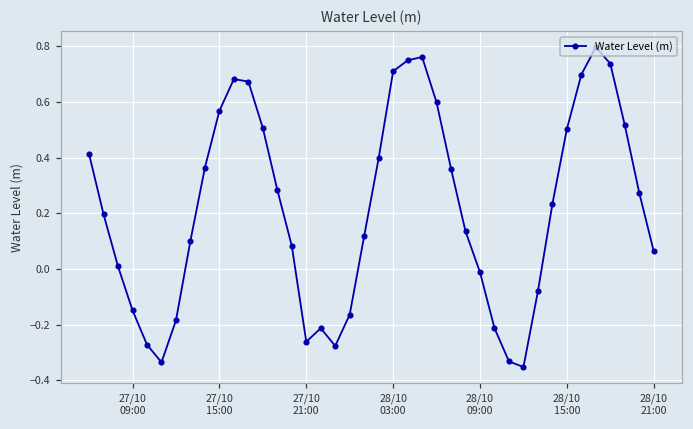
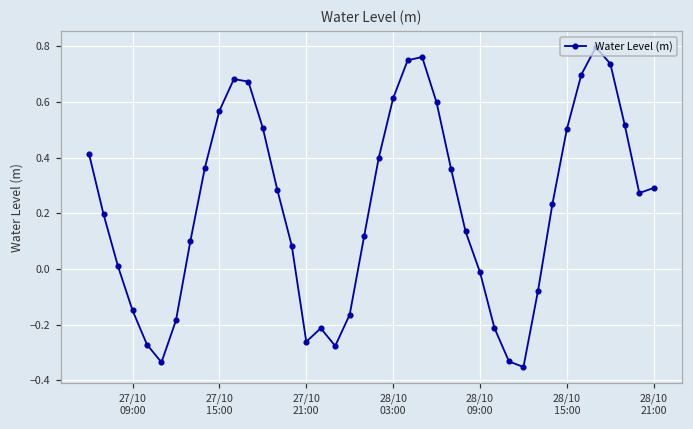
28/10 03:00: 0.71 -> 0.61
28/10 21:00: 0.06 -> 0.29
